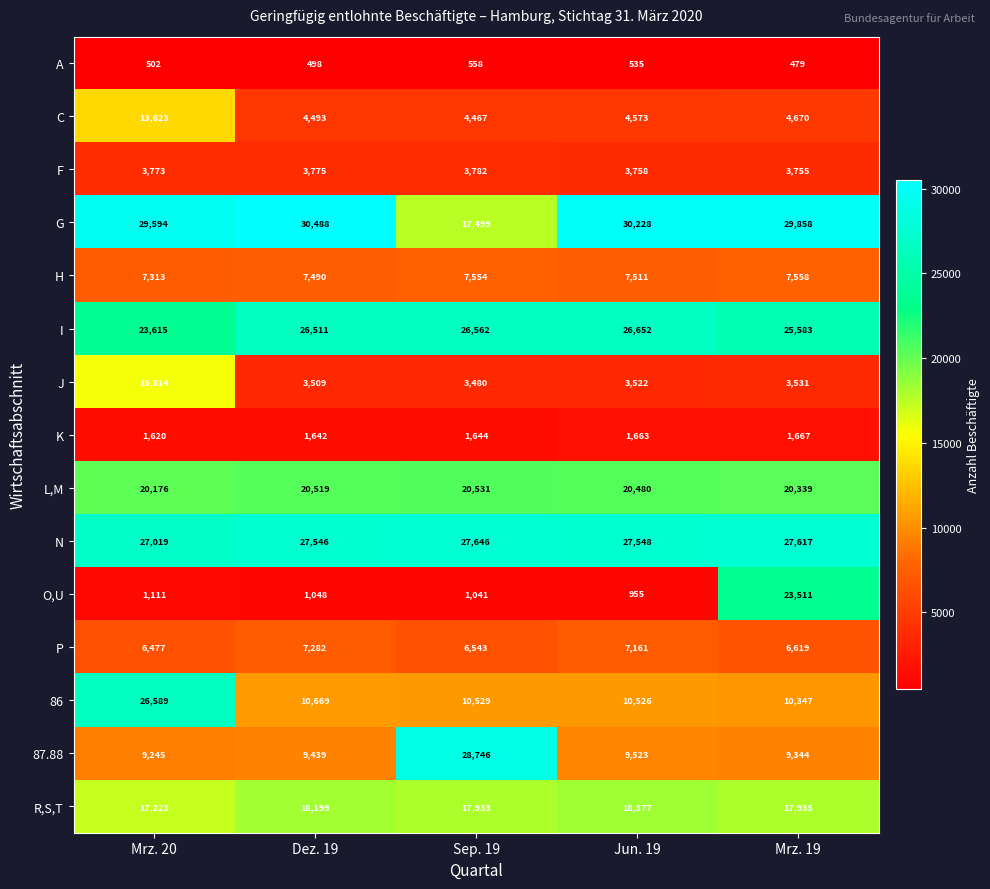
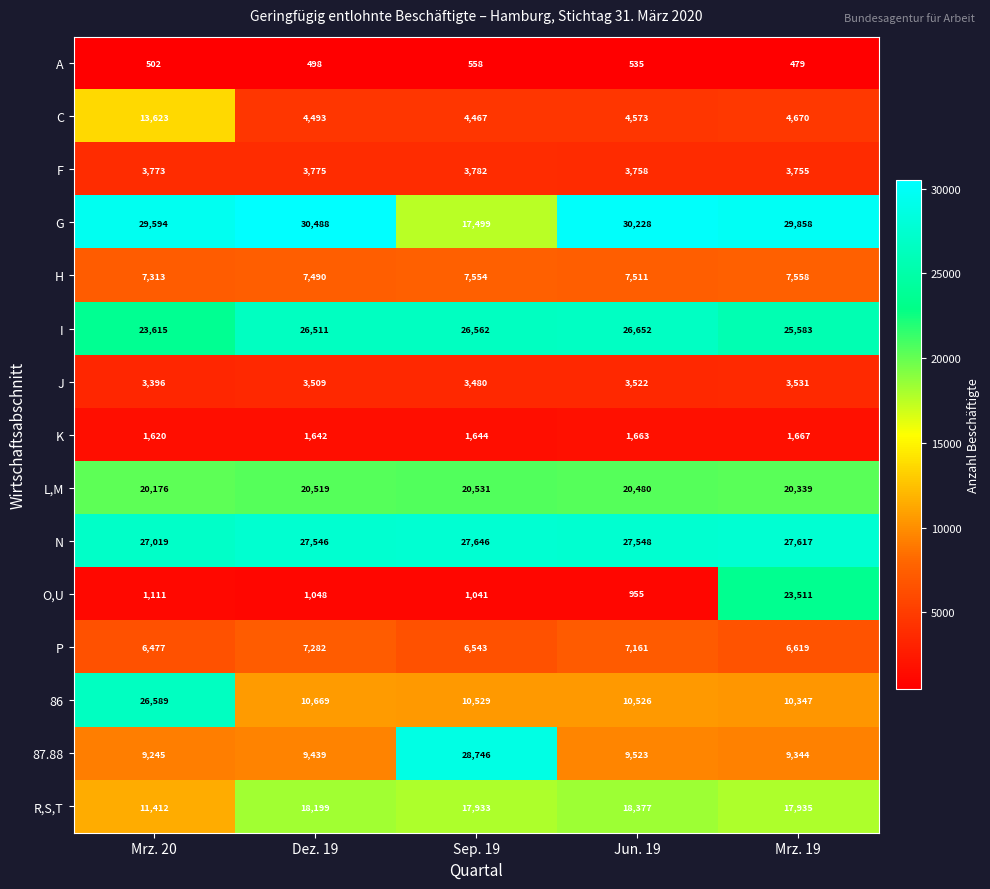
J, Mrz. 20: 15,814 -> 3,396
R,S,T, Mrz. 20: 17,223 -> 11,412
